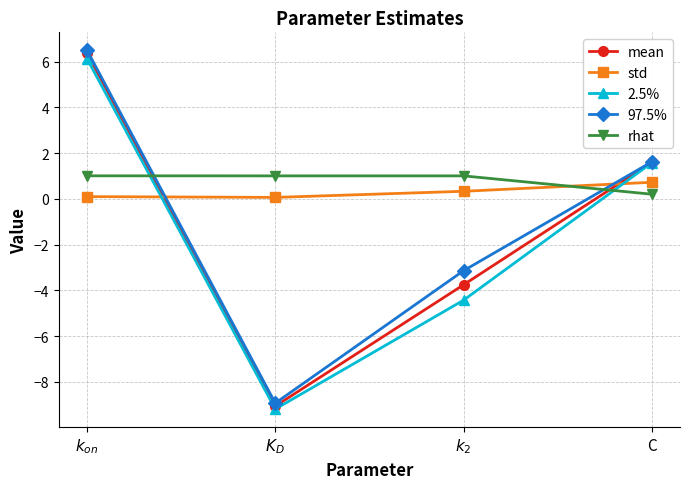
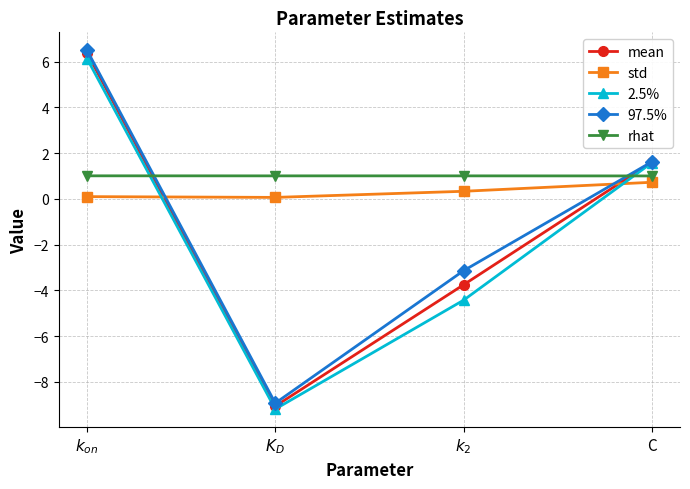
rhat, C: 0.2 -> 1.0
